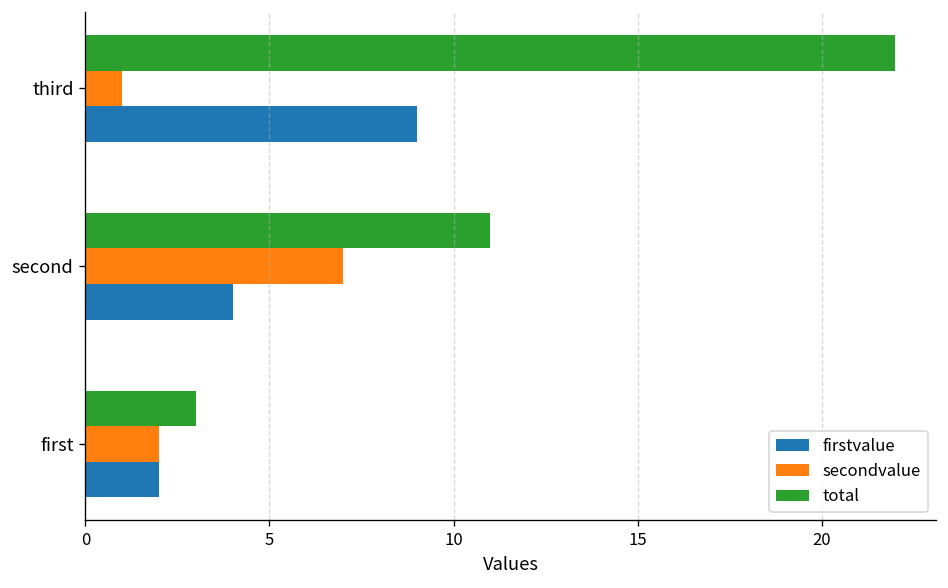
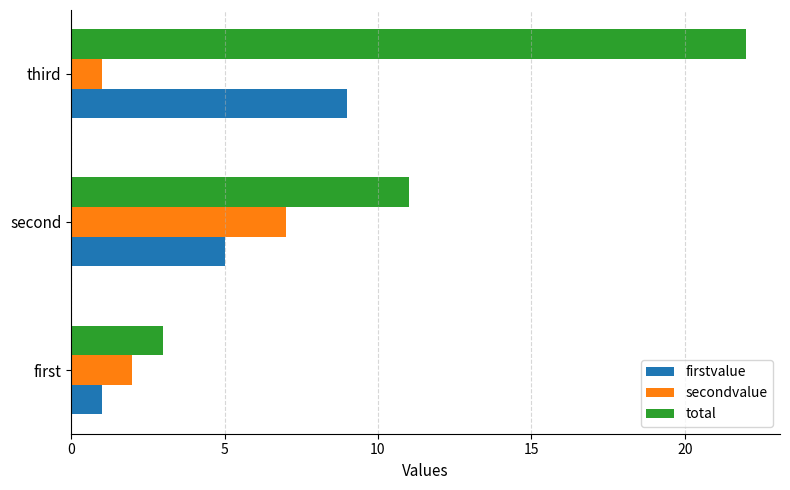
firstvalue, second: 4 -> 5
firstvalue, first: 2 -> 1
